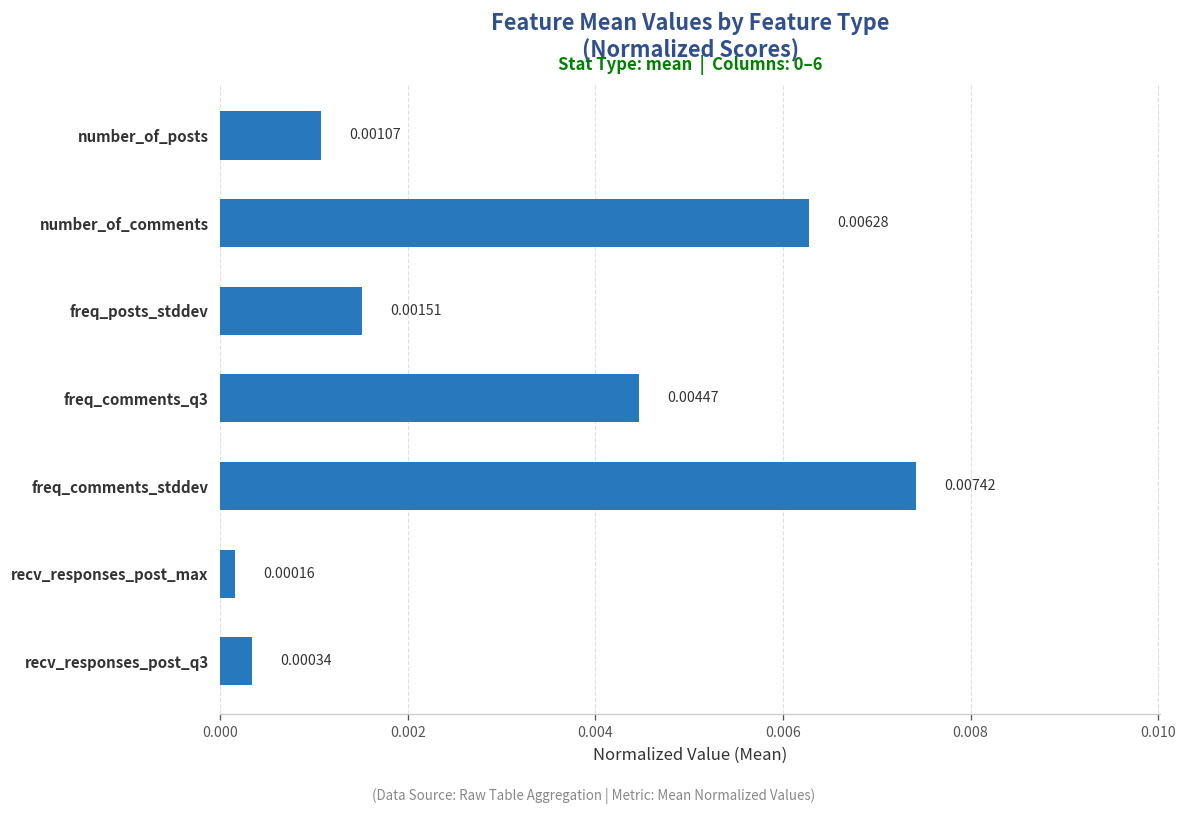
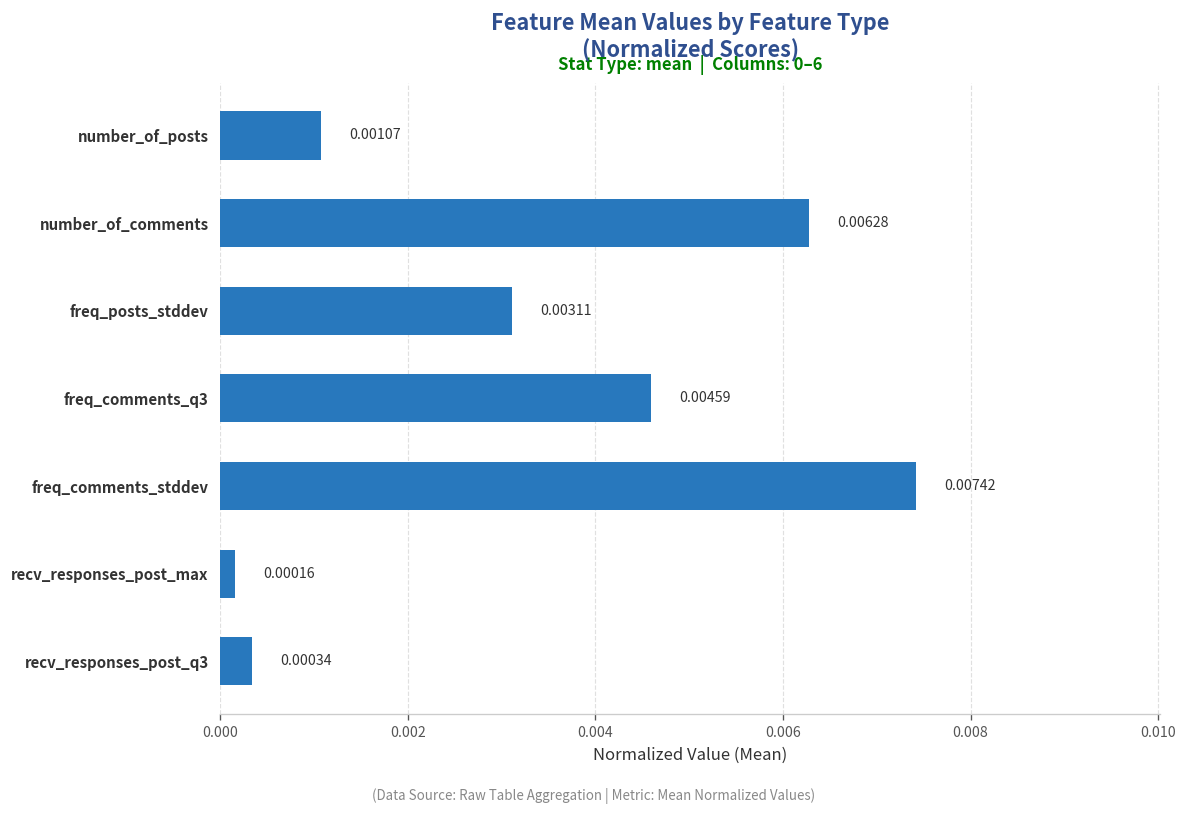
freq_posts_stddev: 0.00151 -> 0.00311
freq_comments_q3: 0.00447 -> 0.00459
